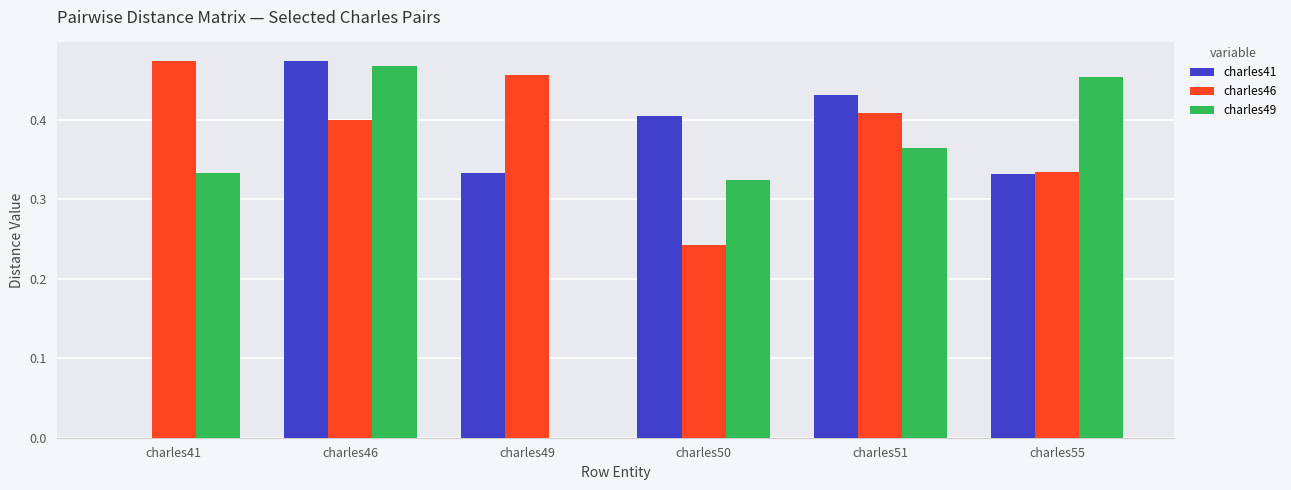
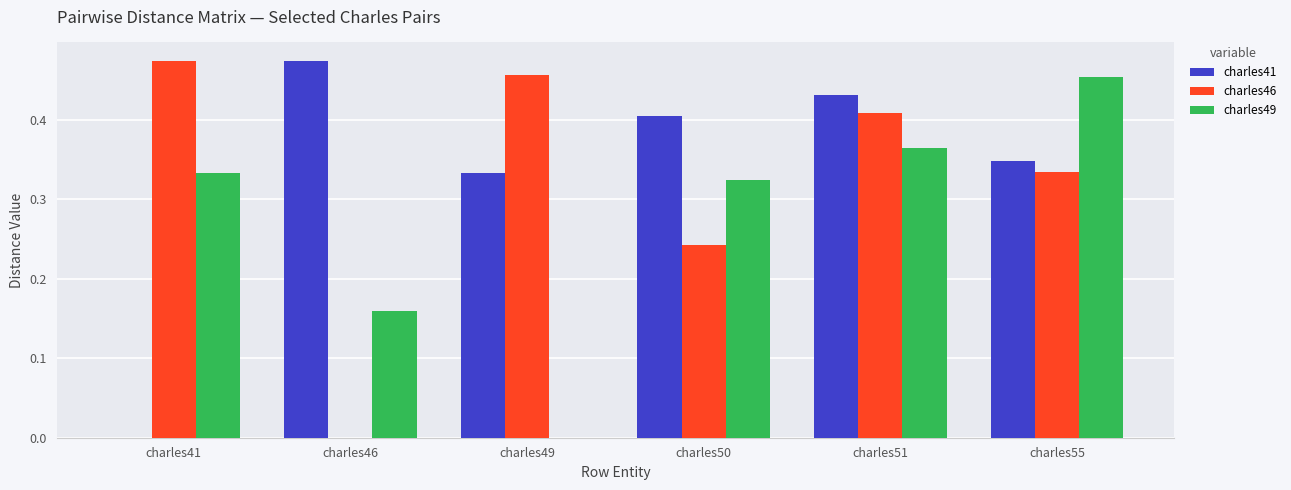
charles46, charles46: 0.4 -> 0.0
charles49, charles46: 0.47 -> 0.16
charles41, charles55: 0.33 -> 0.35
